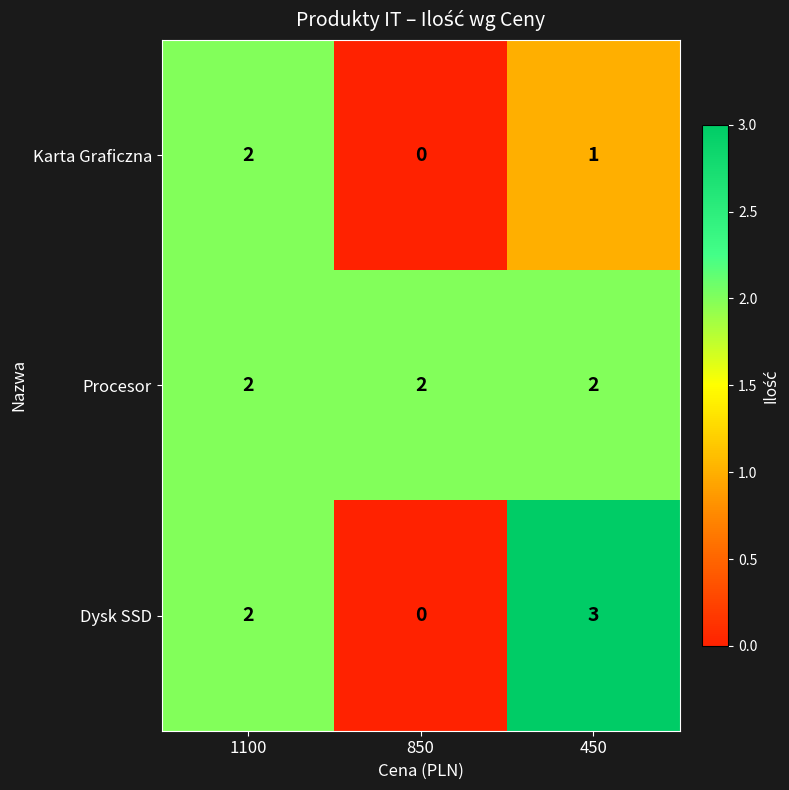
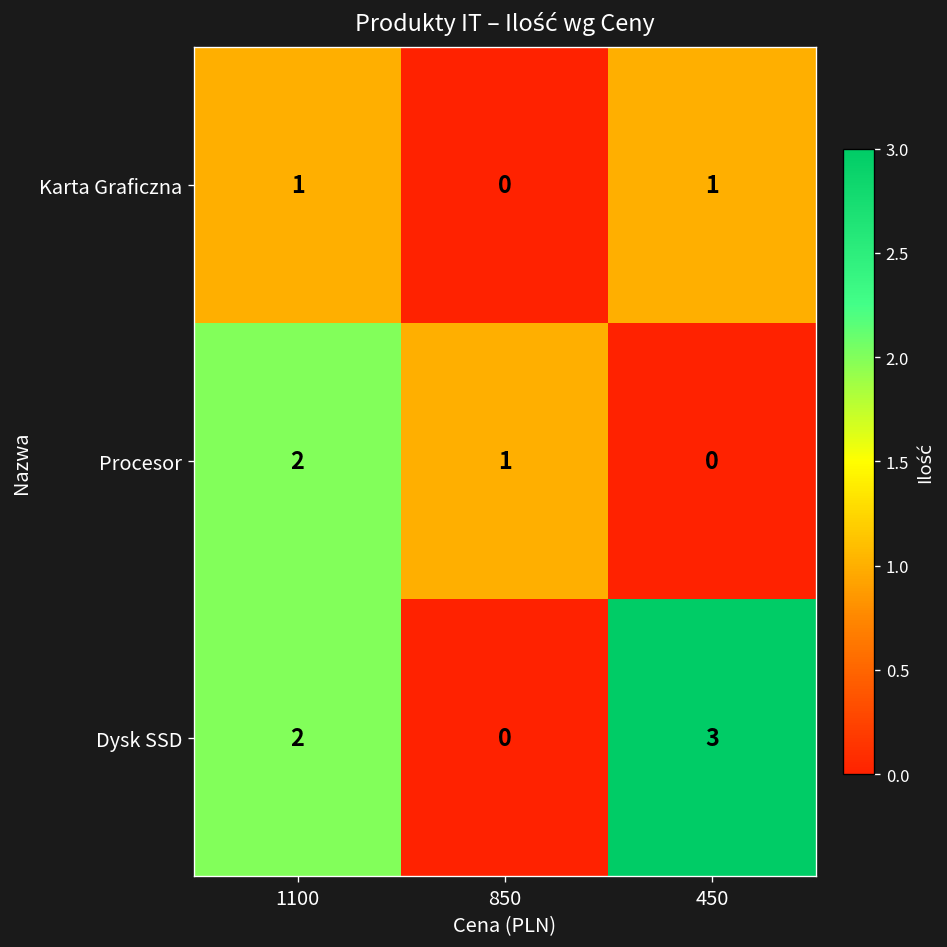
Karta Graficzna, 1100: 2 -> 1
Procesor, 850: 2 -> 1
Procesor, 450: 2 -> 0
